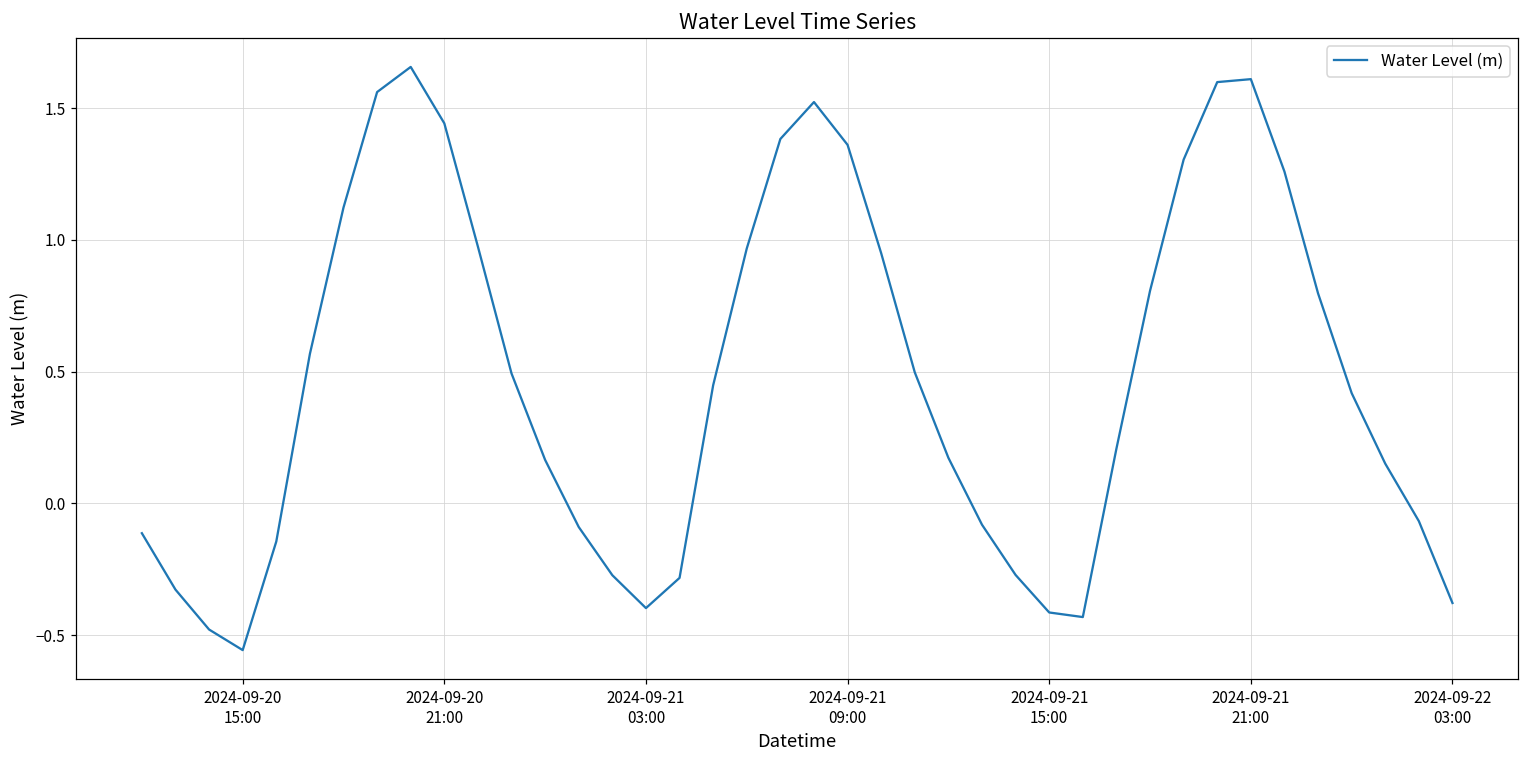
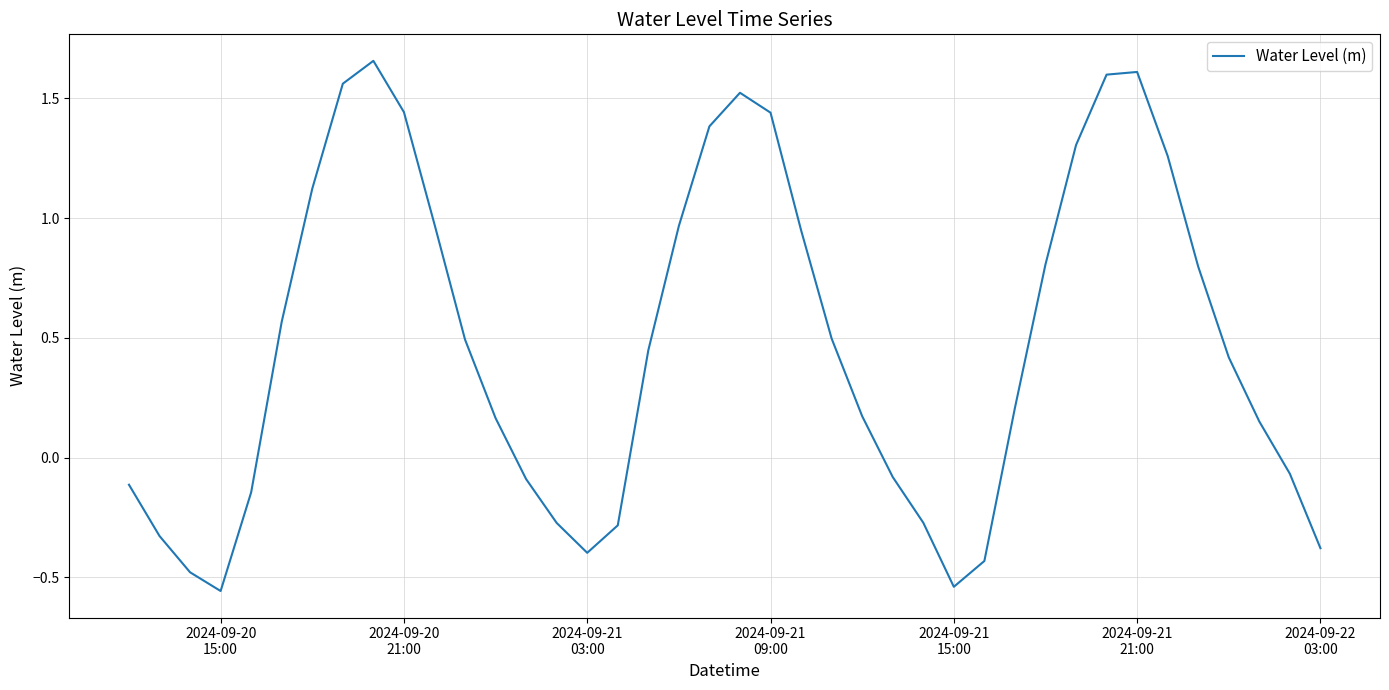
2024-09-21 09:00: 1.36 -> 1.44
2024-09-21 15:00: -0.41 -> -0.54
